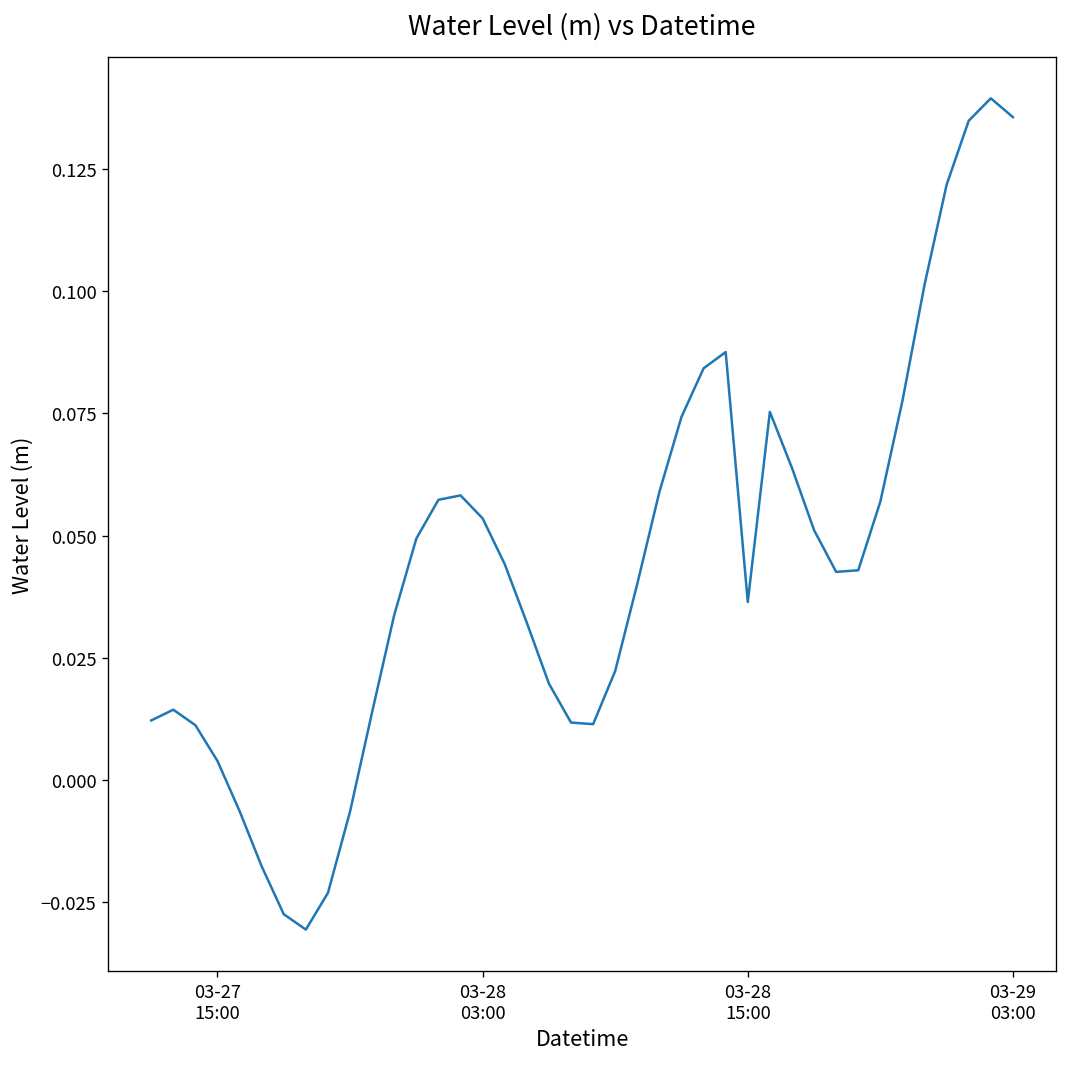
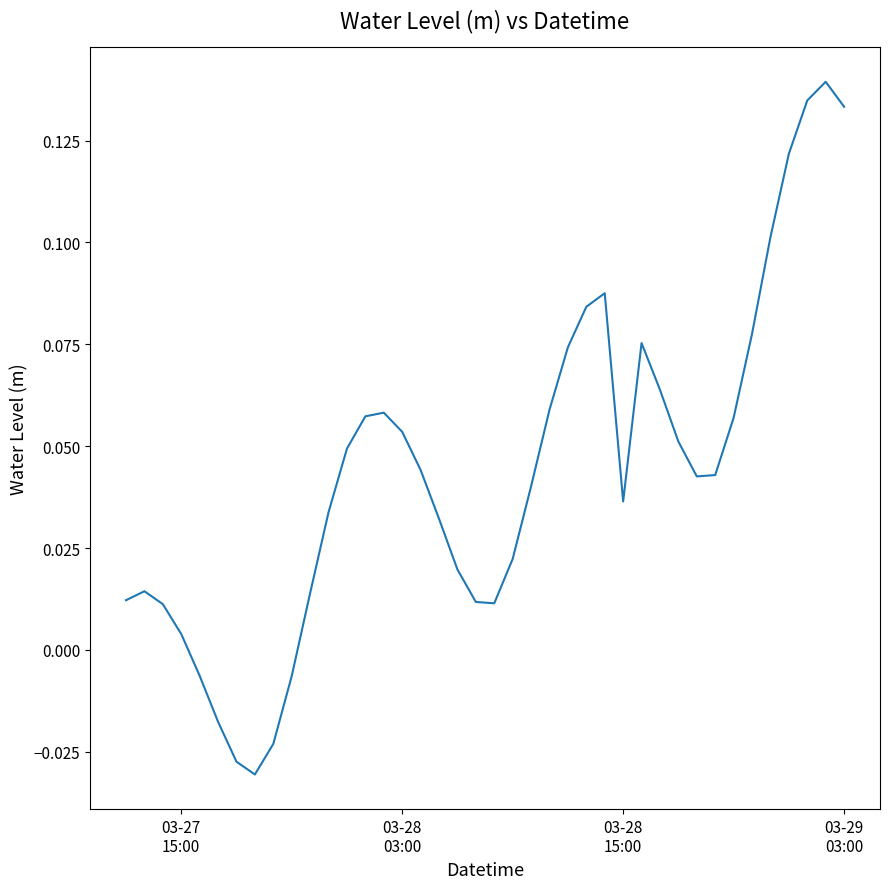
03-29 03:00: 0.136 -> 0.133
